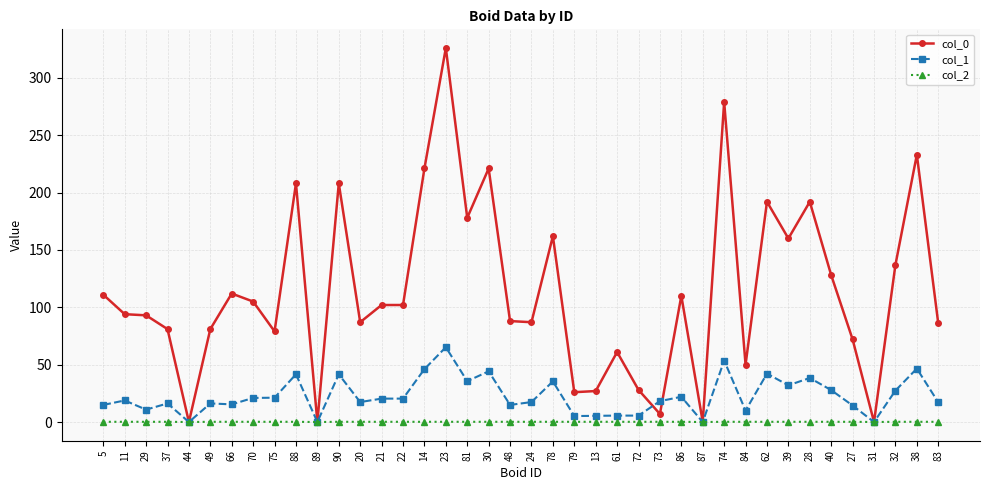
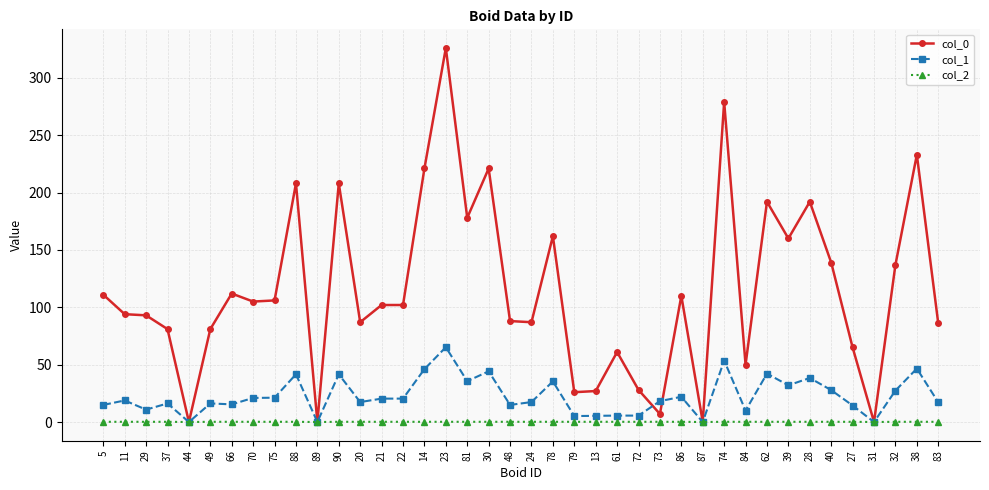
col_0, 75: 79 -> 106
col_0, 40: 128 -> 139
col_0, 27: 72 -> 65
